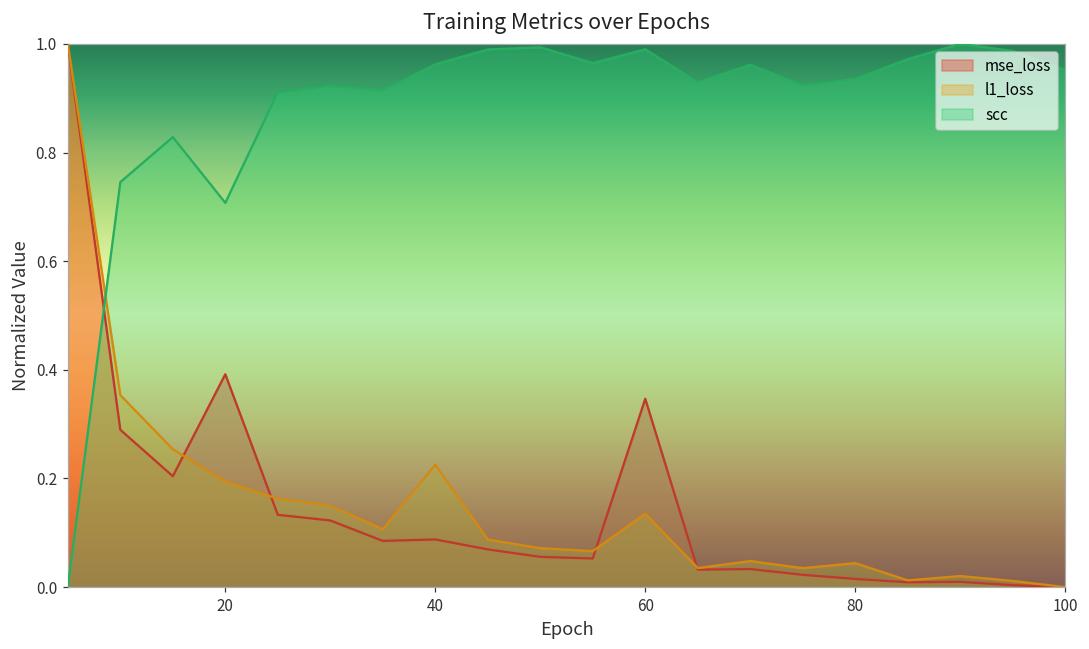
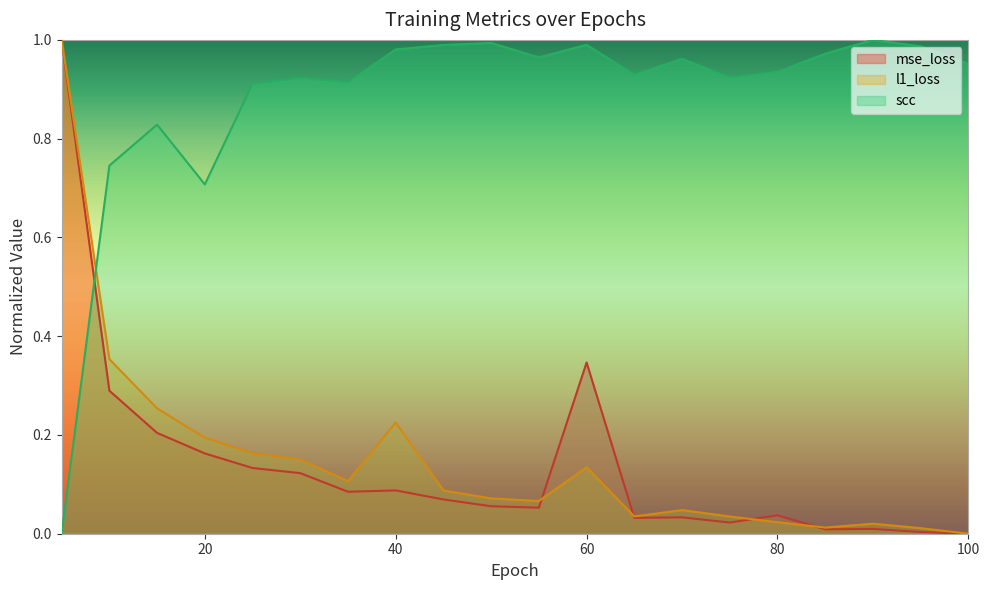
mse_loss, 20: 0.39 -> 0.16
scc, 40: 0.96 -> 0.98
mse_loss, 80: 0.02 -> 0.04
l1_loss, 80: 0.04 -> 0.02
